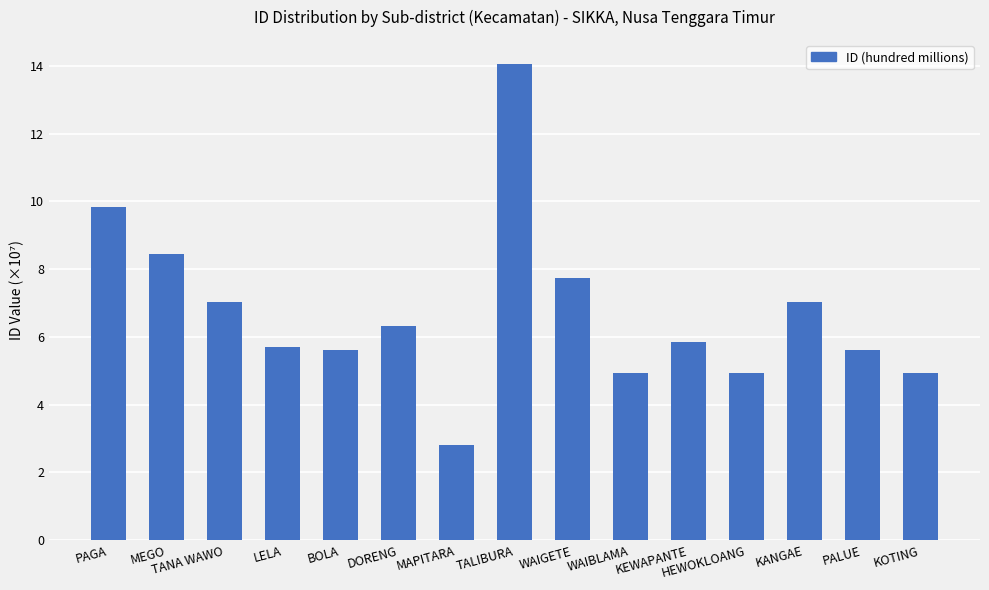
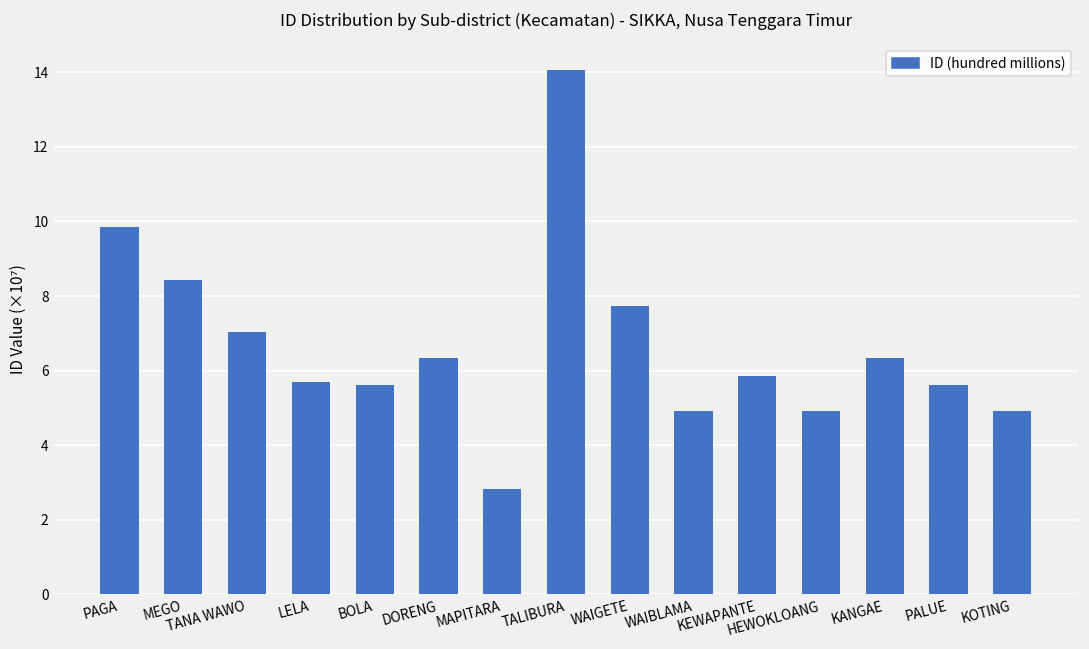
KANGAE: 7.0 -> 6.3
